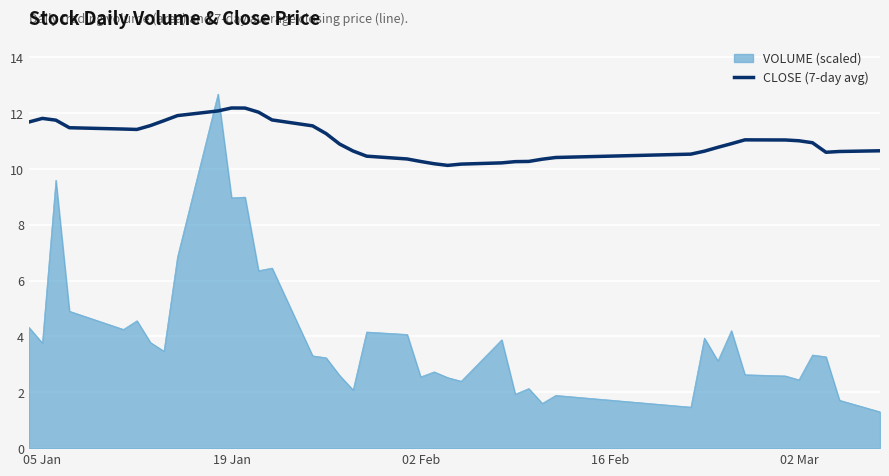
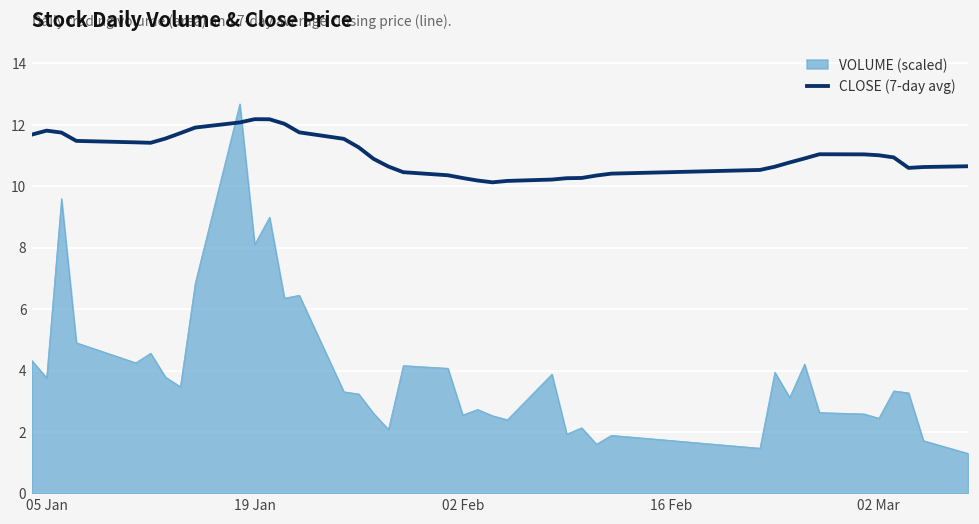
VOLUME (scaled), 19 Jan: 9.0 -> 8.1
